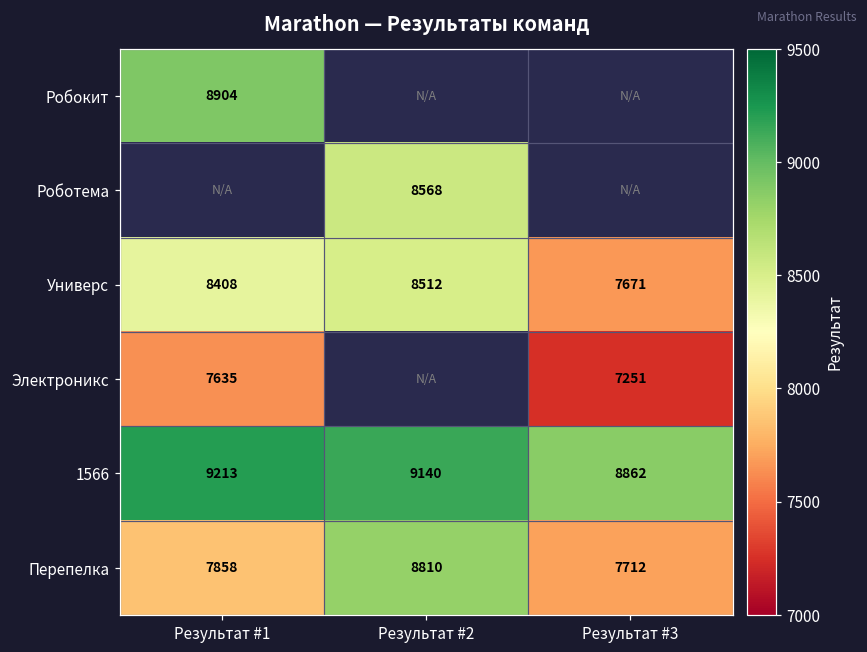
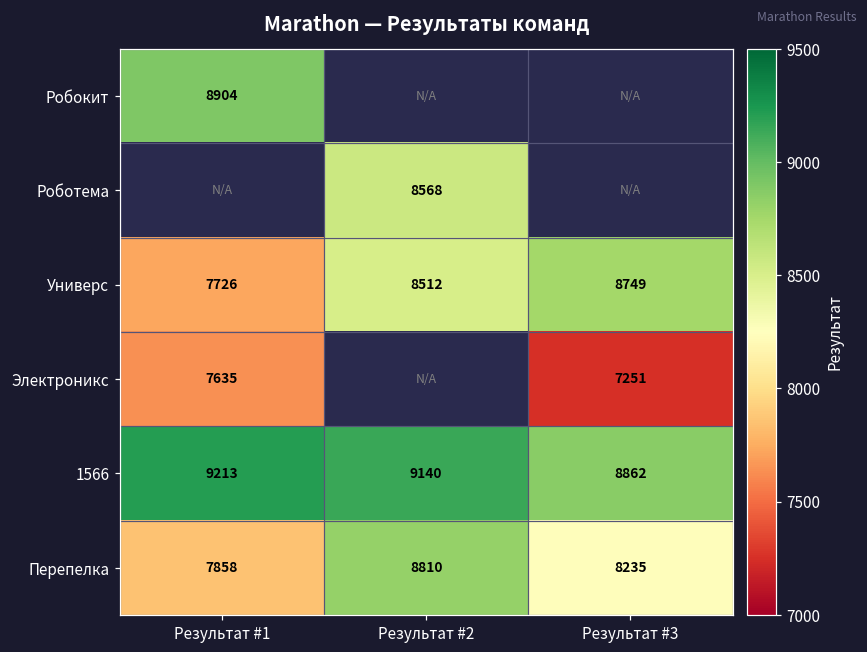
Универс, Результат #1: 8408 -> 7726
Универс, Результат #3: 7671 -> 8749
Перепелка, Результат #3: 7712 -> 8235
